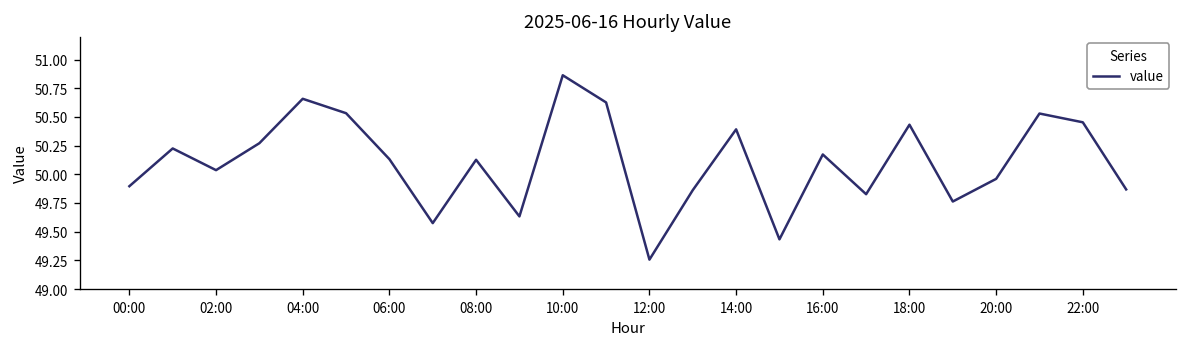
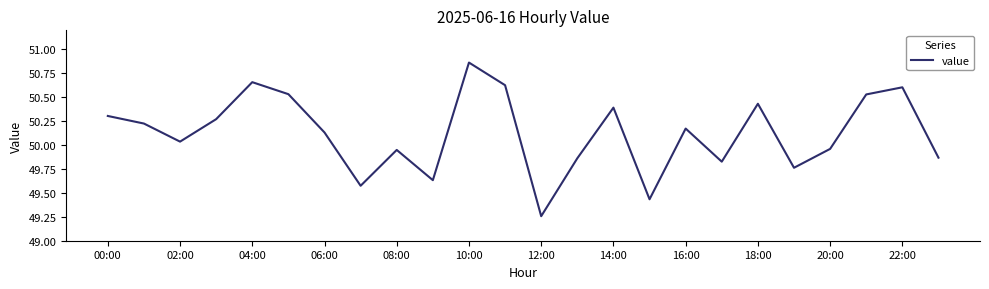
00:00: 49.9 -> 50.3
08:00: 50.1 -> 49.9
22:00: 50.5 -> 50.6
